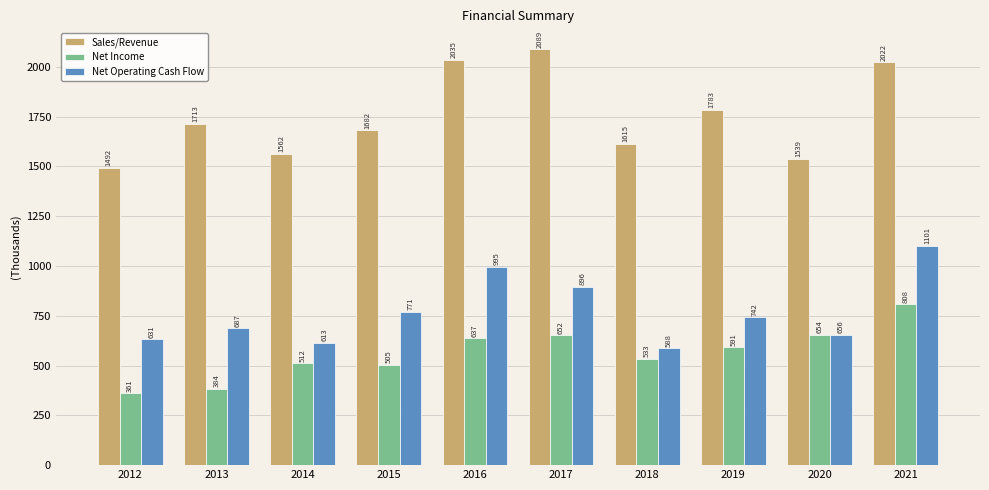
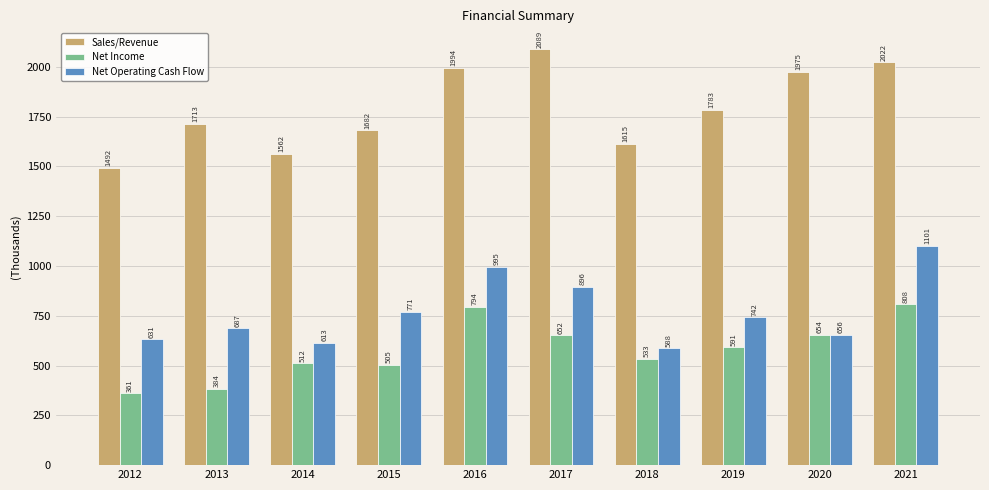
Sales/Revenue, 2016: 2035 -> 1994
Net Income, 2016: 637 -> 794
Sales/Revenue, 2020: 1539 -> 1975
